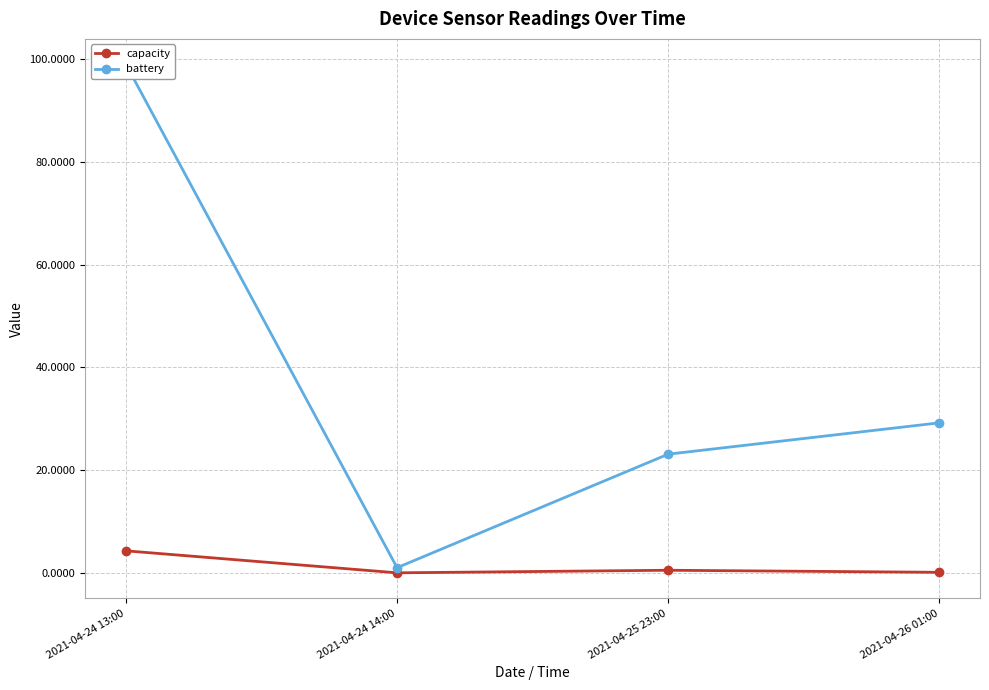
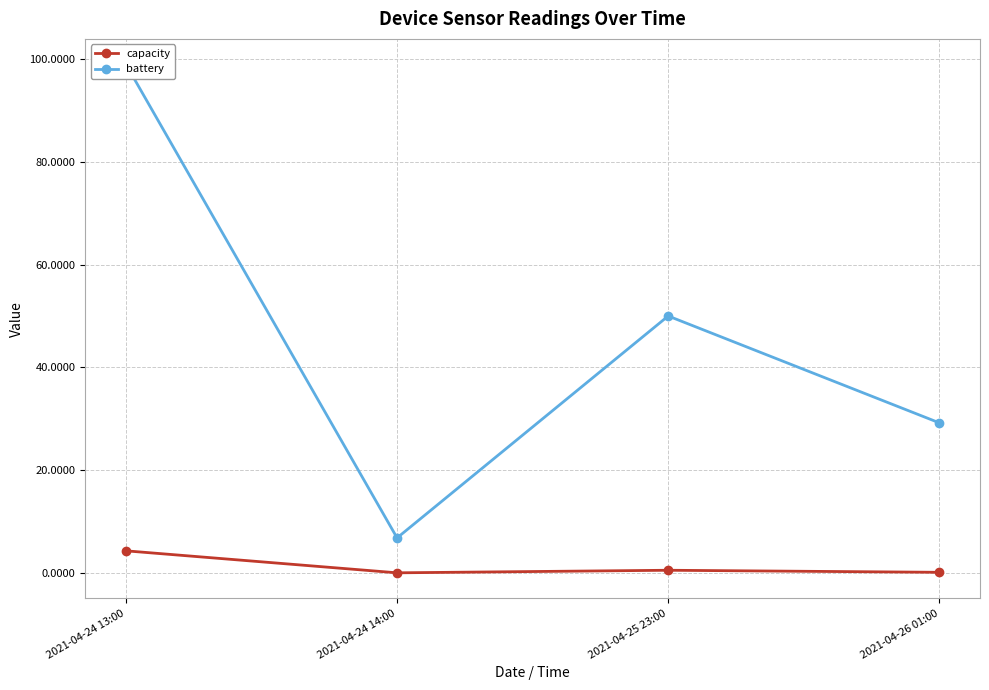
battery, 2021-04-24 14:00: 1 -> 7
battery, 2021-04-25 23:00: 23 -> 50
